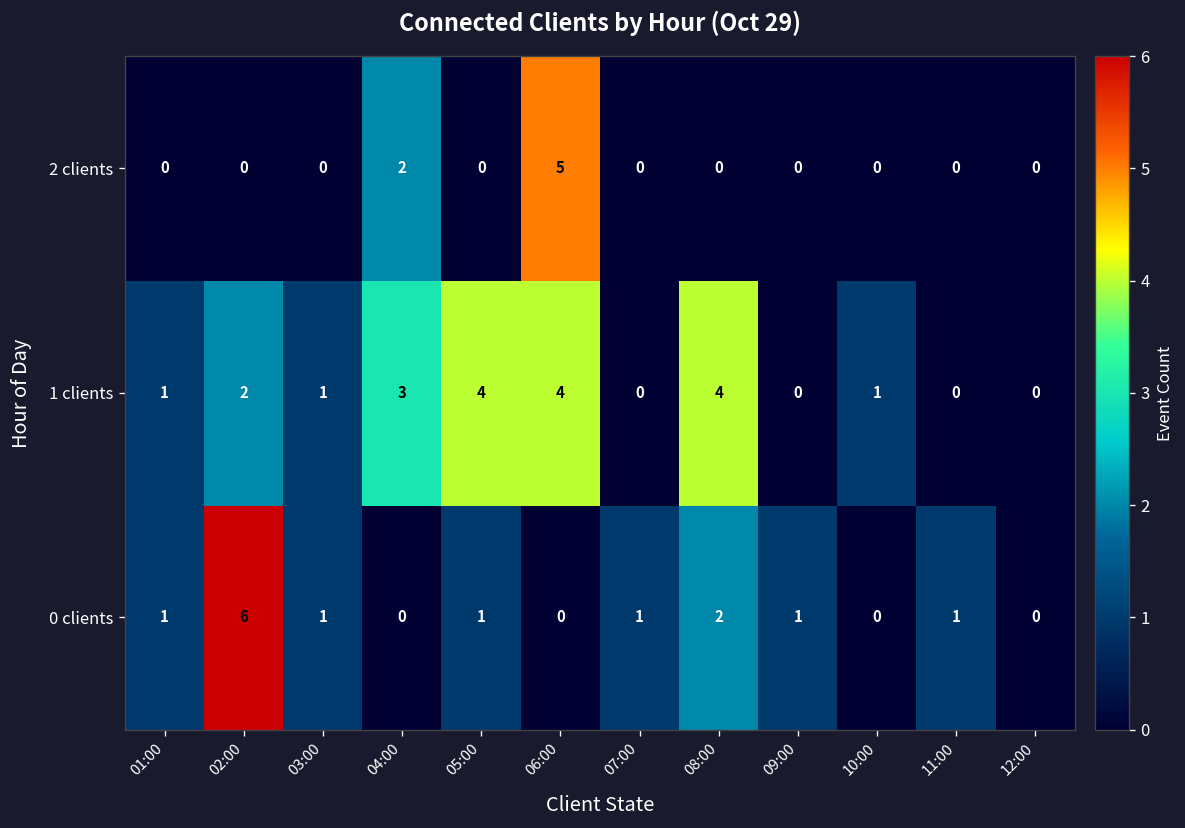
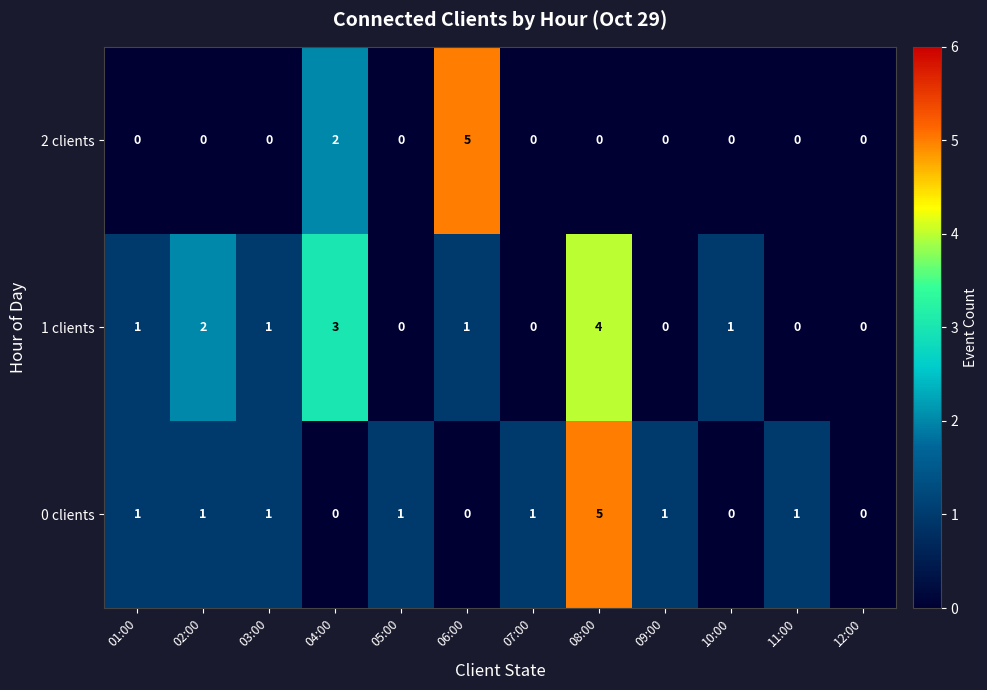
1 clients, 05:00: 4 -> 0
1 clients, 06:00: 4 -> 1
0 clients, 02:00: 6 -> 1
0 clients, 08:00: 2 -> 5
